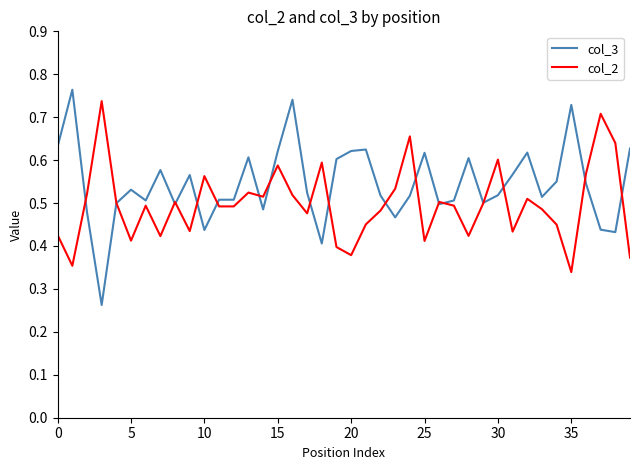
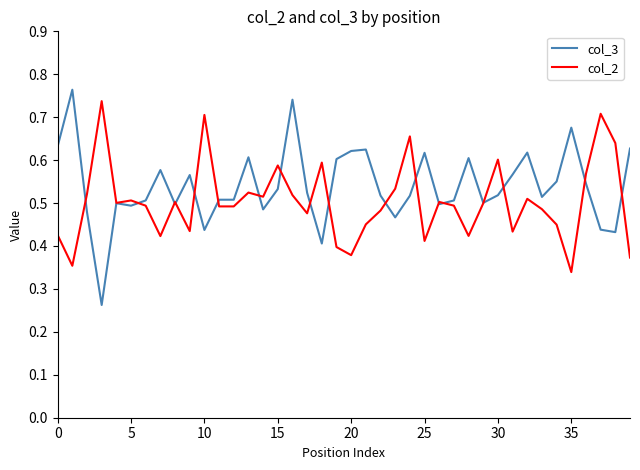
col_3, 5: 0.53 -> 0.49
col_2, 5: 0.41 -> 0.51
col_2, 10: 0.56 -> 0.71
col_3, 15: 0.62 -> 0.53
col_3, 35: 0.73 -> 0.68
